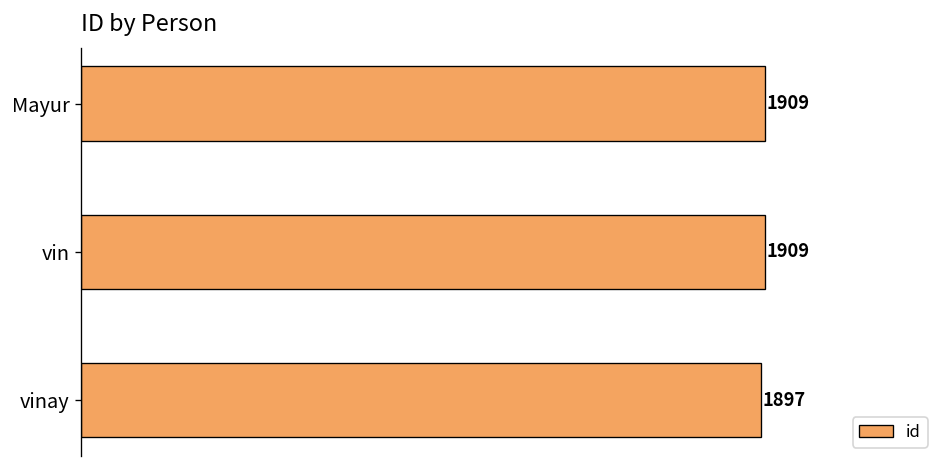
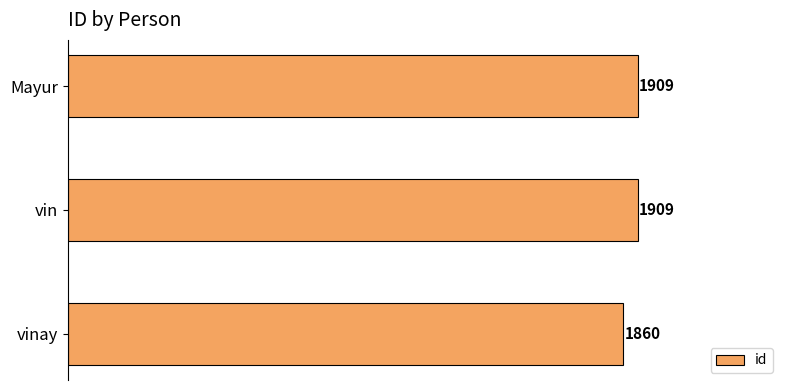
vinay: 1897 -> 1860
